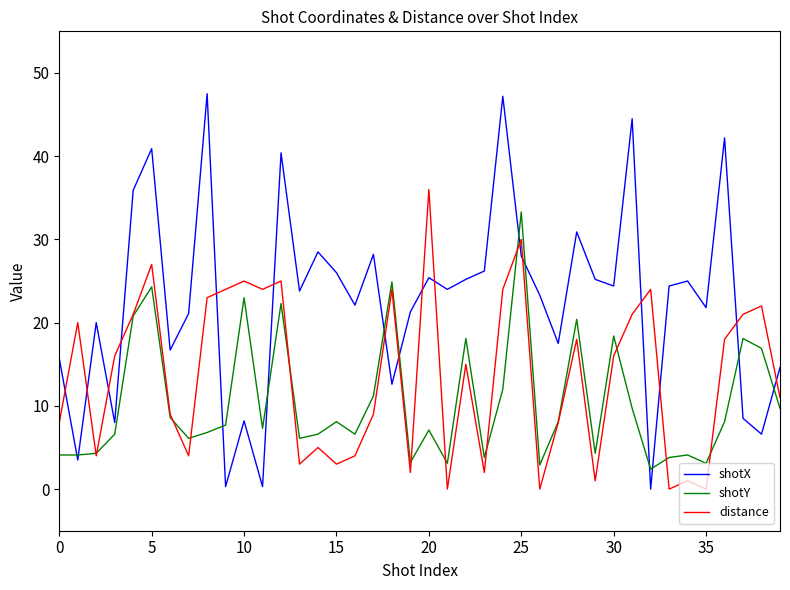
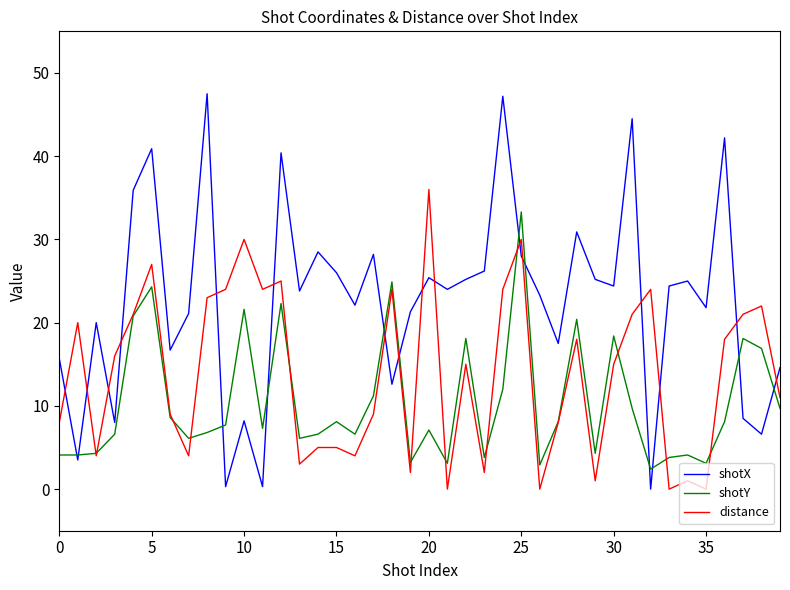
shotY, 10: 23 -> 22
distance, 10: 25 -> 30
distance, 15: 3 -> 5
distance, 30: 16 -> 15
